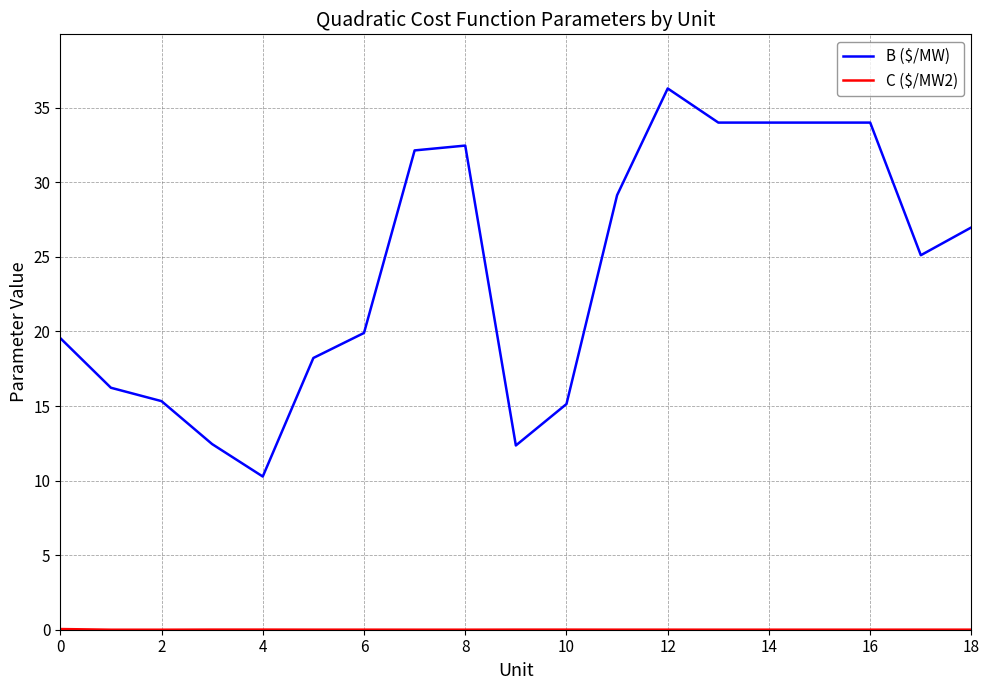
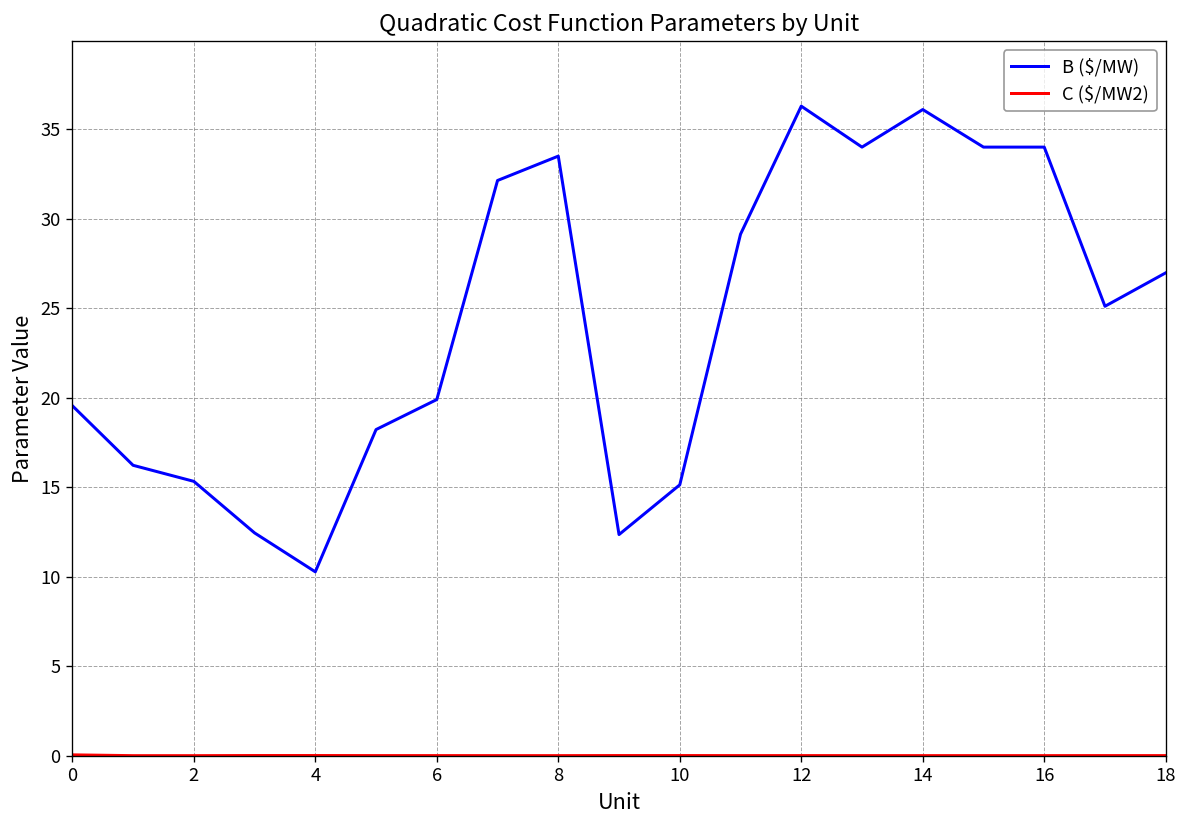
B ($/MW), 8: 32.5 -> 33.5
B ($/MW), 14: 34.0 -> 36.1
